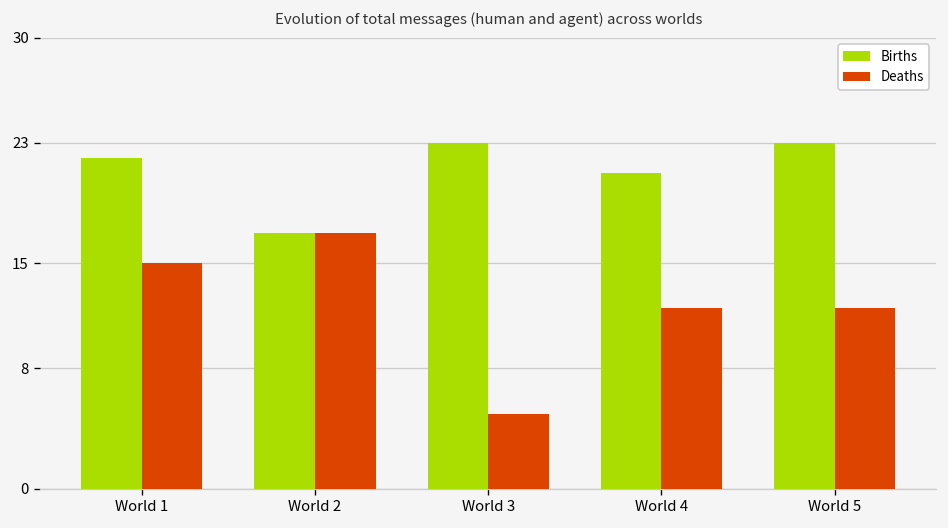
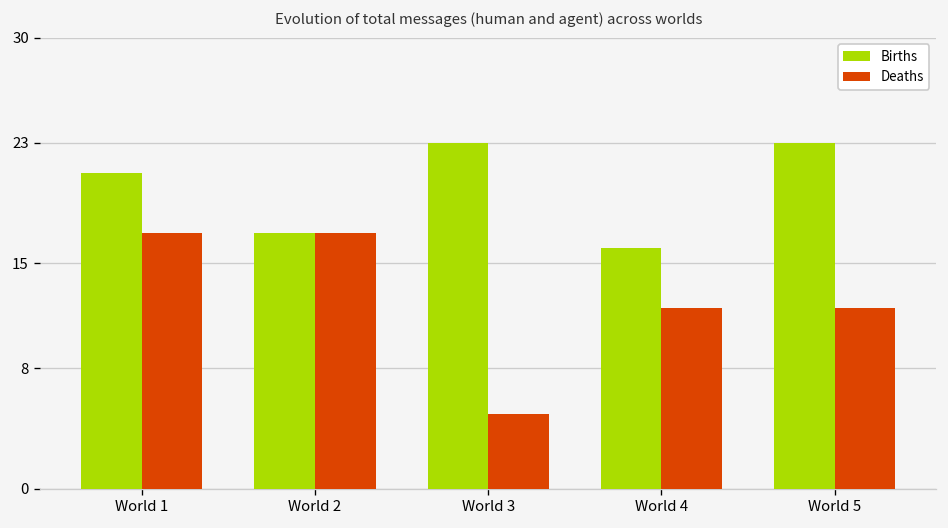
Births, World 1: 22 -> 21
Deaths, World 1: 15 -> 17
Births, World 4: 21 -> 16
